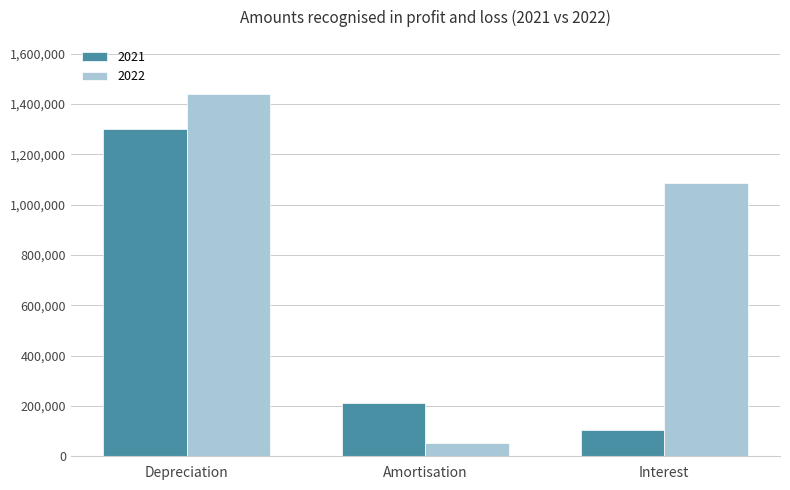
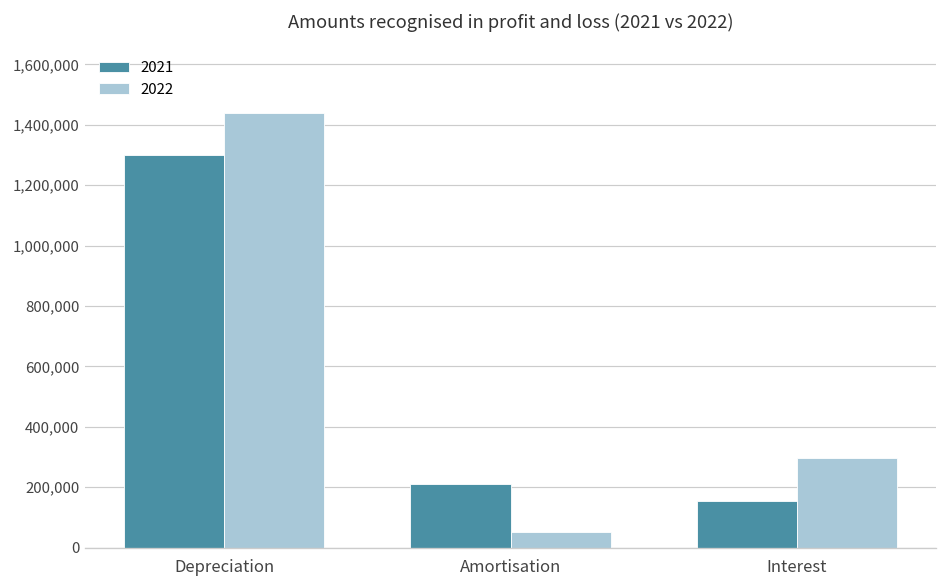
2021, Interest: 100,000 -> 150,000
2022, Interest: 1,090,000 -> 300,000
